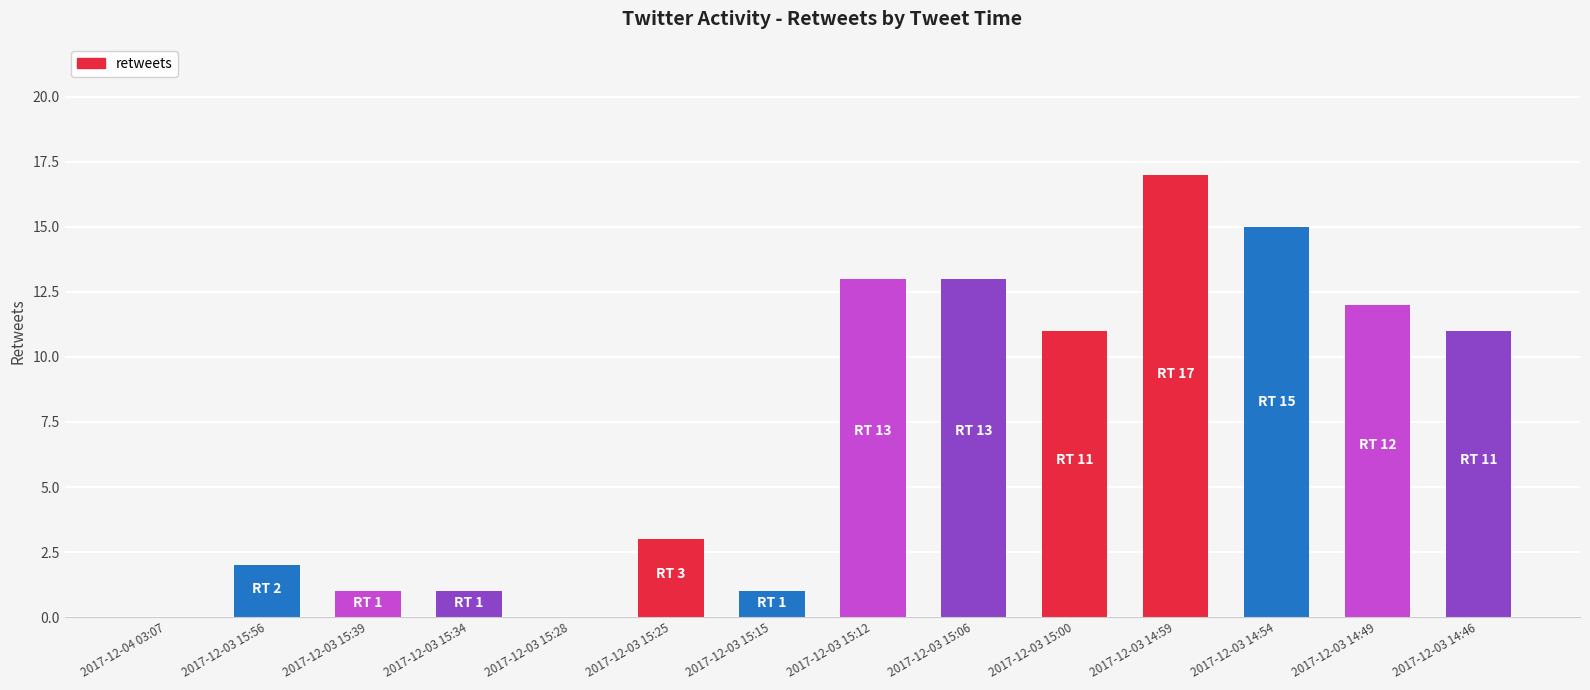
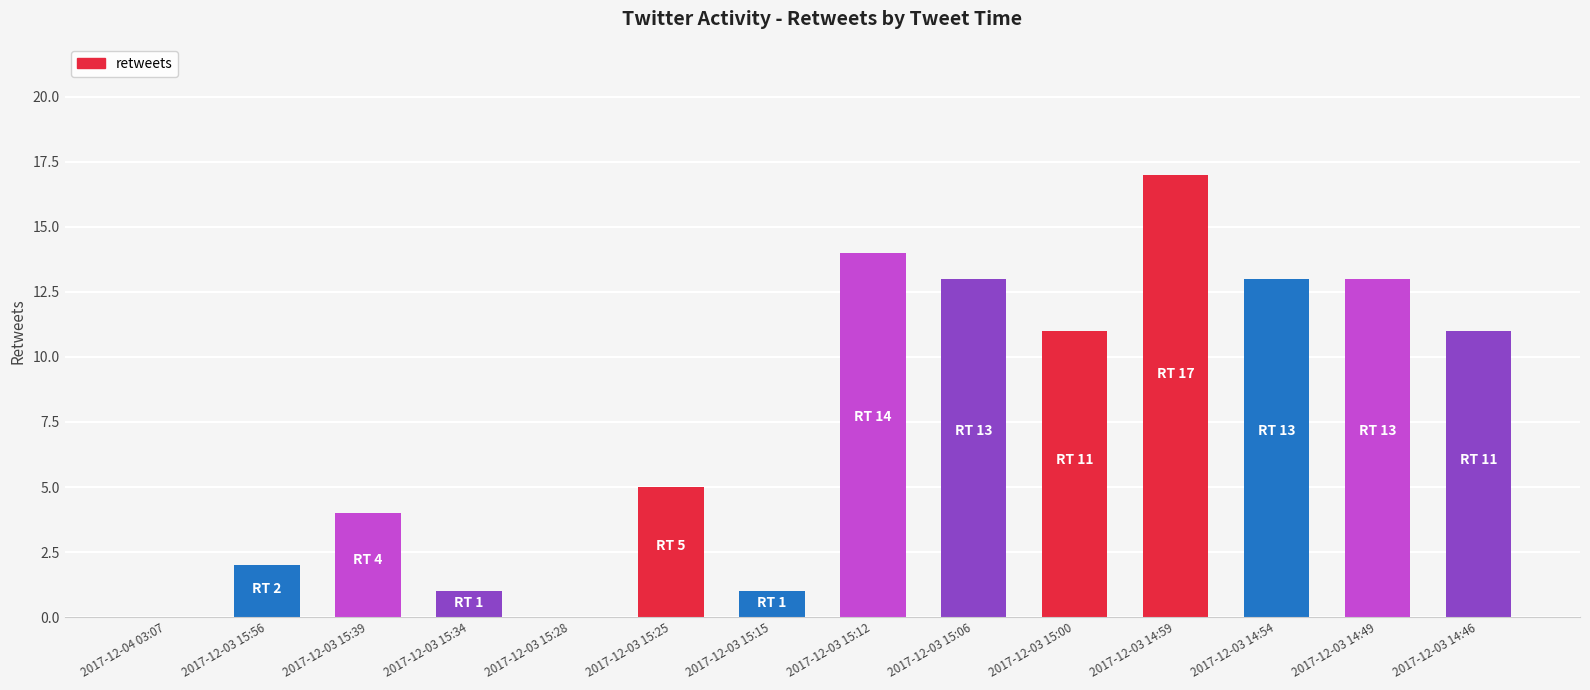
2017-12-03 15:39: 1 -> 4
2017-12-03 15:25: 3 -> 5
2017-12-03 15:12: 13 -> 14
2017-12-03 14:54: 15 -> 13
2017-12-03 14:49: 12 -> 13
